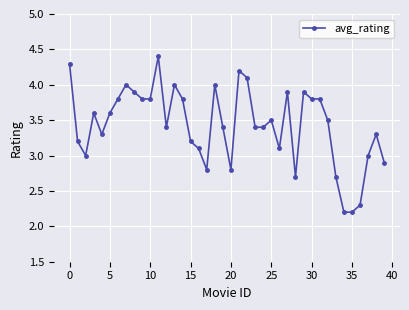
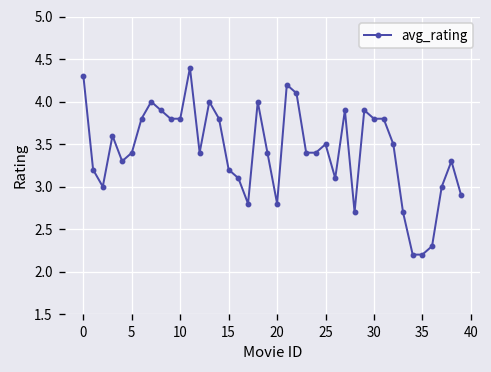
5: 3.6 -> 3.4
